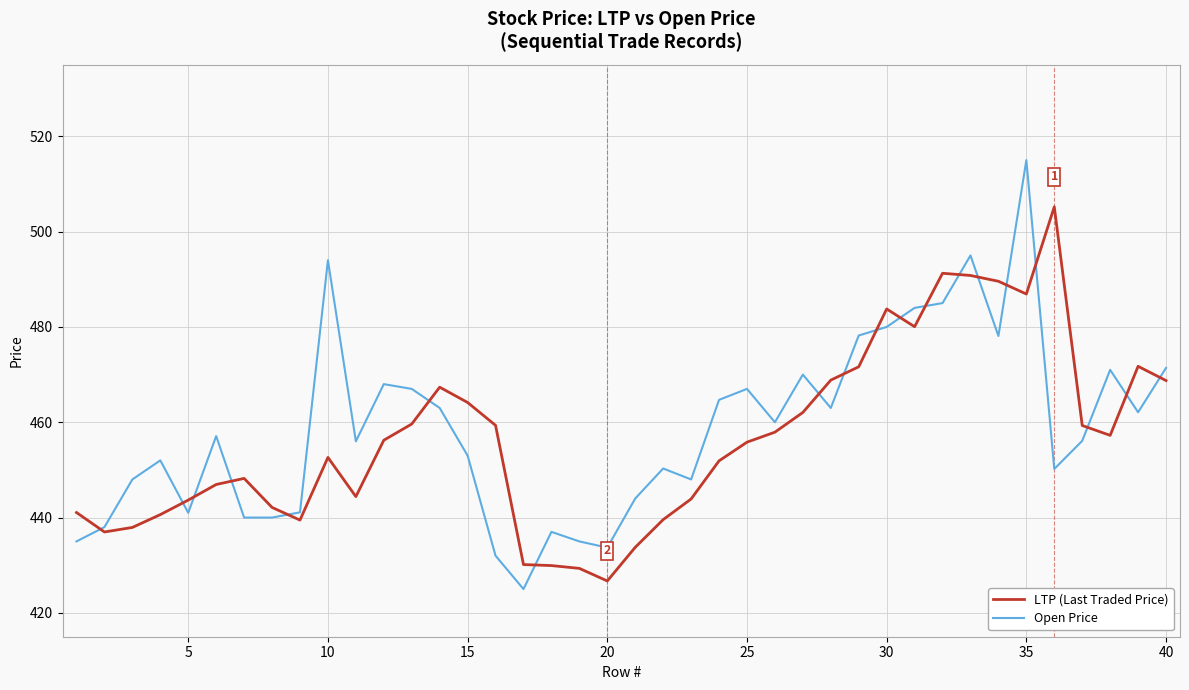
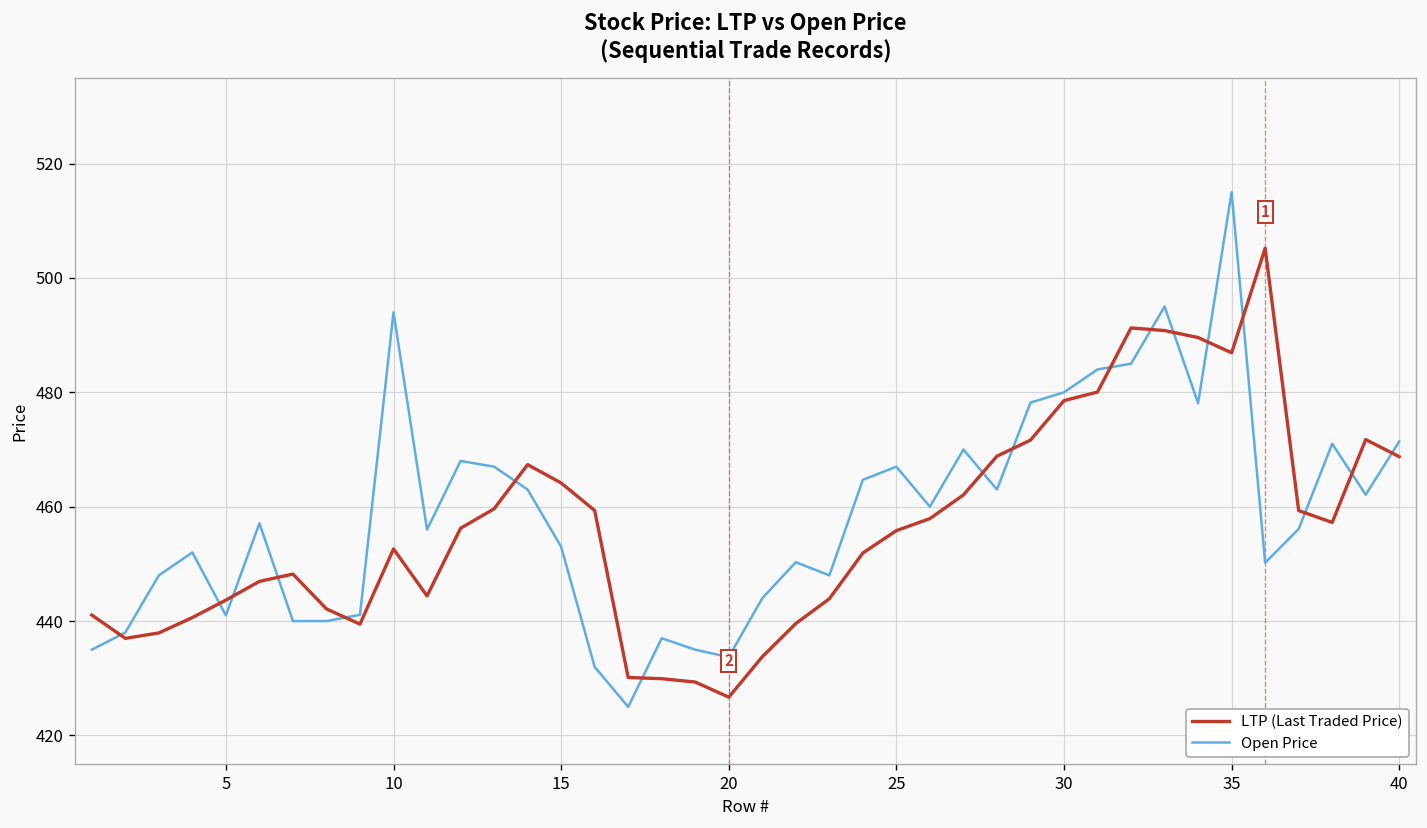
LTP (Last Traded Price), 30: 484 -> 479
